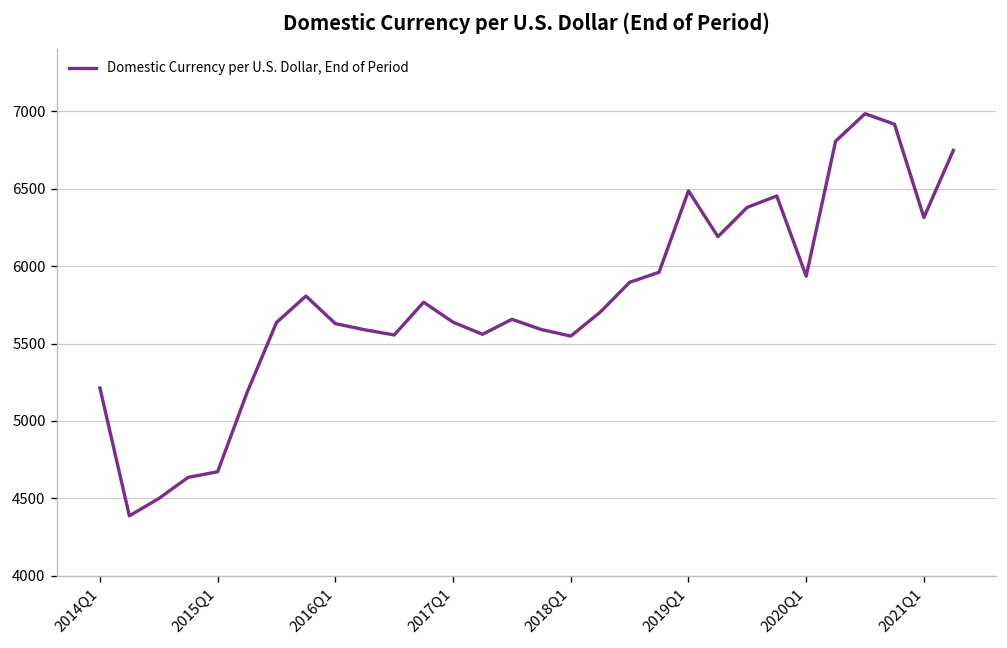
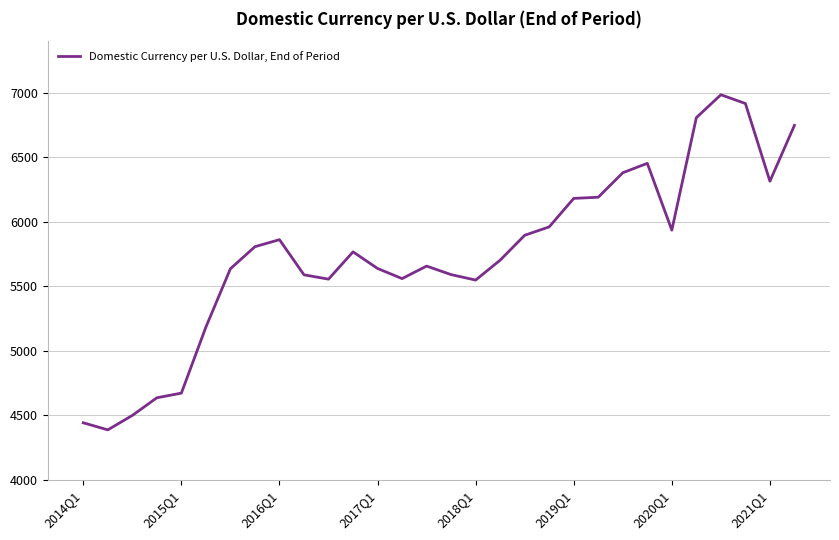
2014Q1: 5210 -> 4440
2016Q1: 5630 -> 5860
2019Q1: 6490 -> 6180
